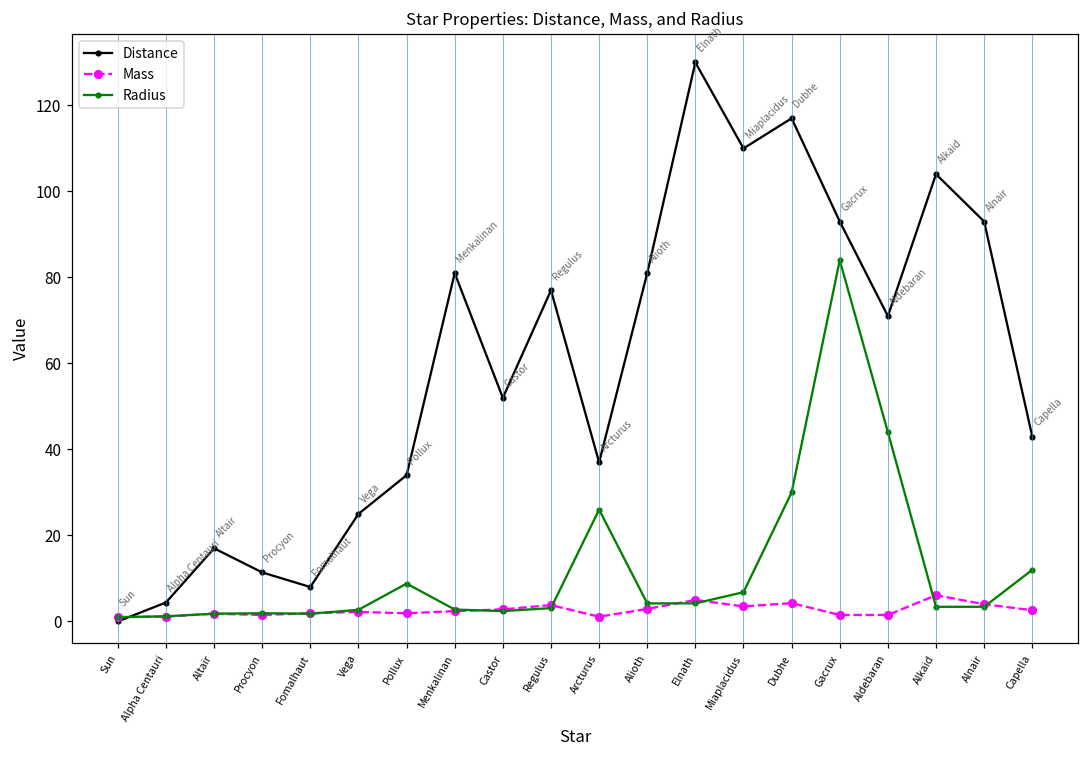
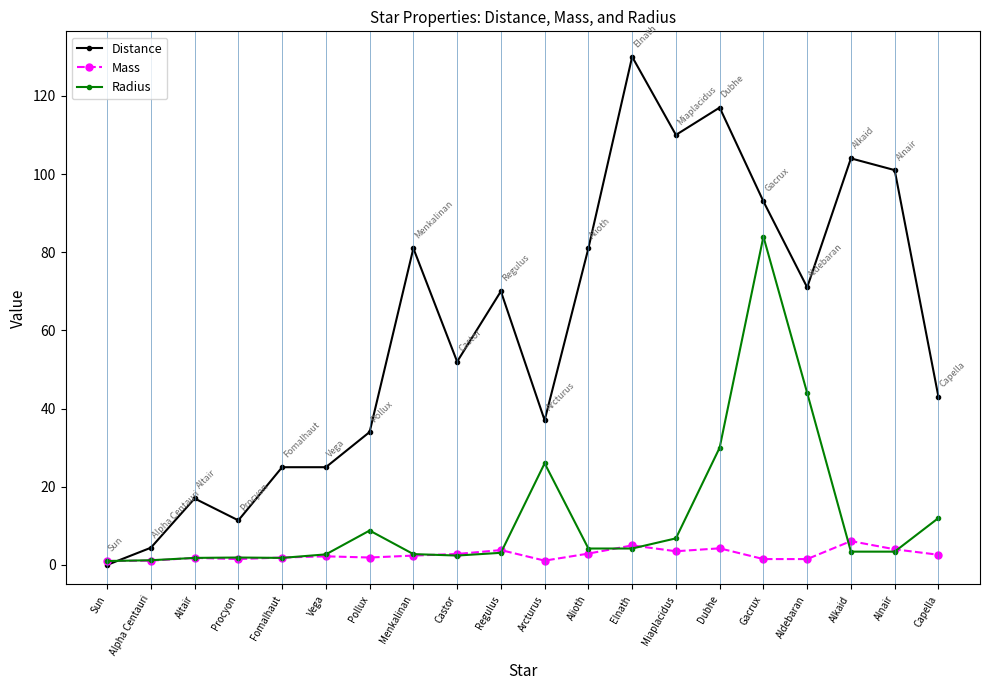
Distance, Fomalhaut: 8 -> 25
Distance, Regulus: 77 -> 70
Distance, Alnair: 93 -> 101
